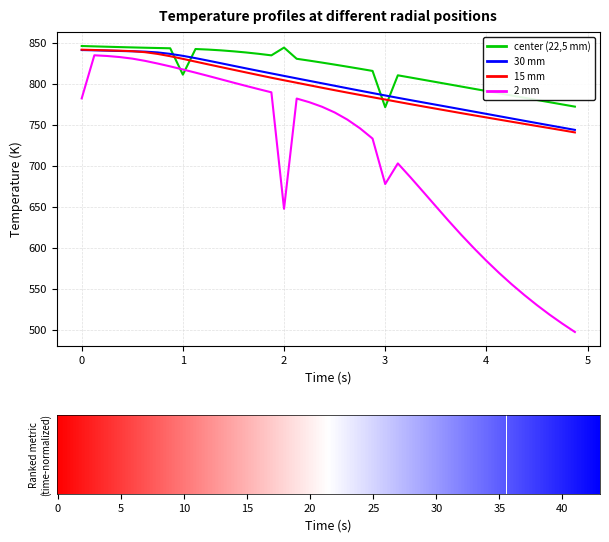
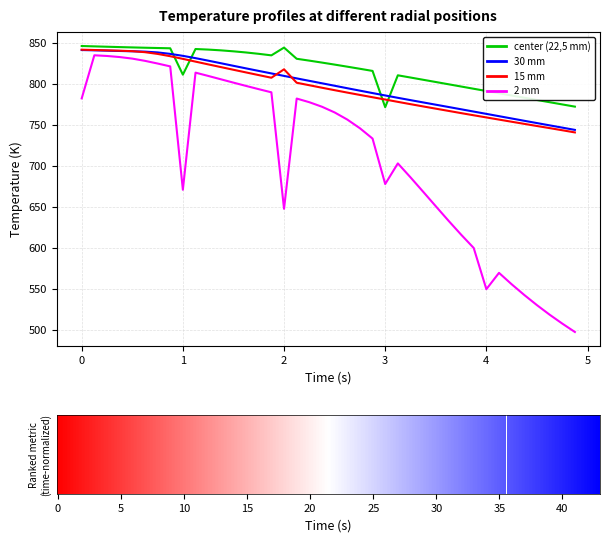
Temperature profiles at different radial positions, 2 mm, 1: 820 -> 670
Temperature profiles at different radial positions, 15 mm, 2: 800 -> 820
Temperature profiles at different radial positions, 2 mm, 4: 580 -> 550
